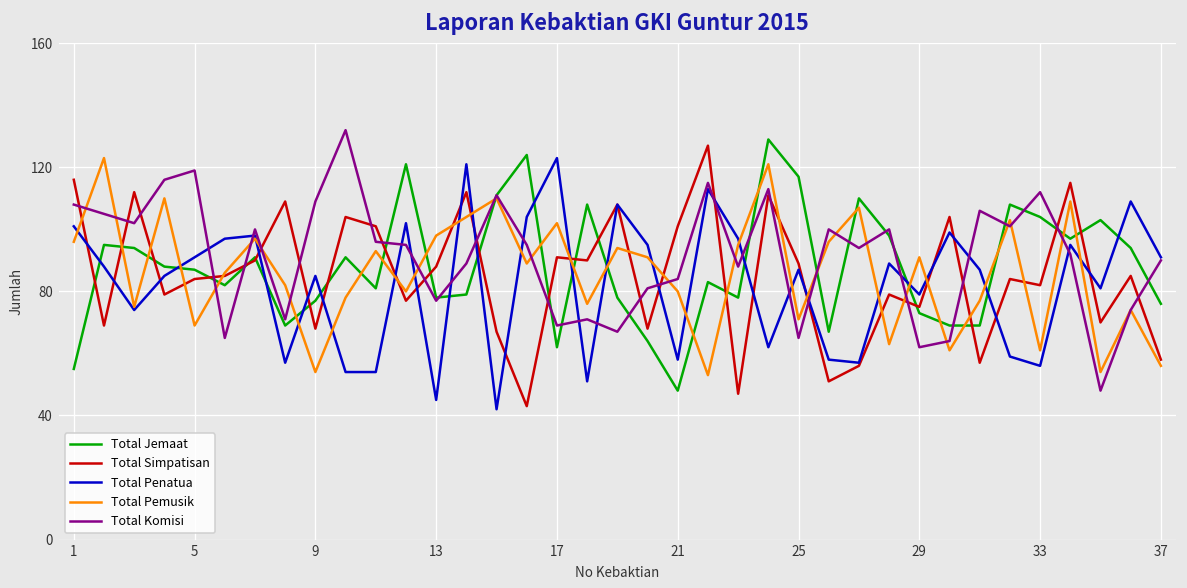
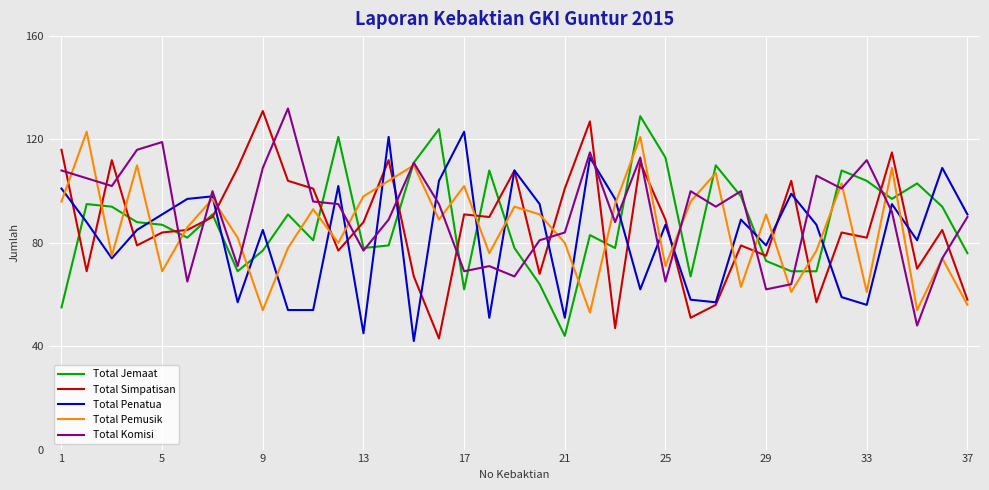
Total Simpatisan, 9: 68 -> 131
Total Jemaat, 21: 48 -> 44
Total Penatua, 21: 58 -> 51
Total Jemaat, 25: 117 -> 113
